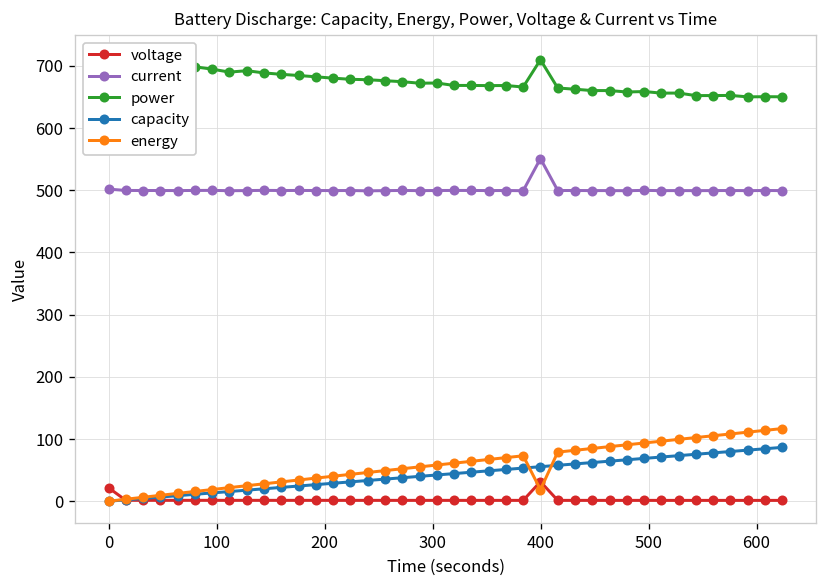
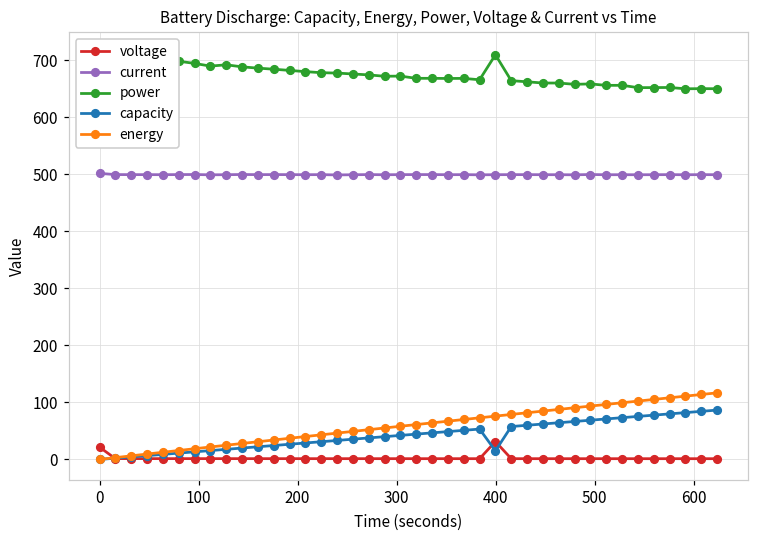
current, 400: 550 -> 500
capacity, 400: 60 -> 20
energy, 400: 20 -> 80
